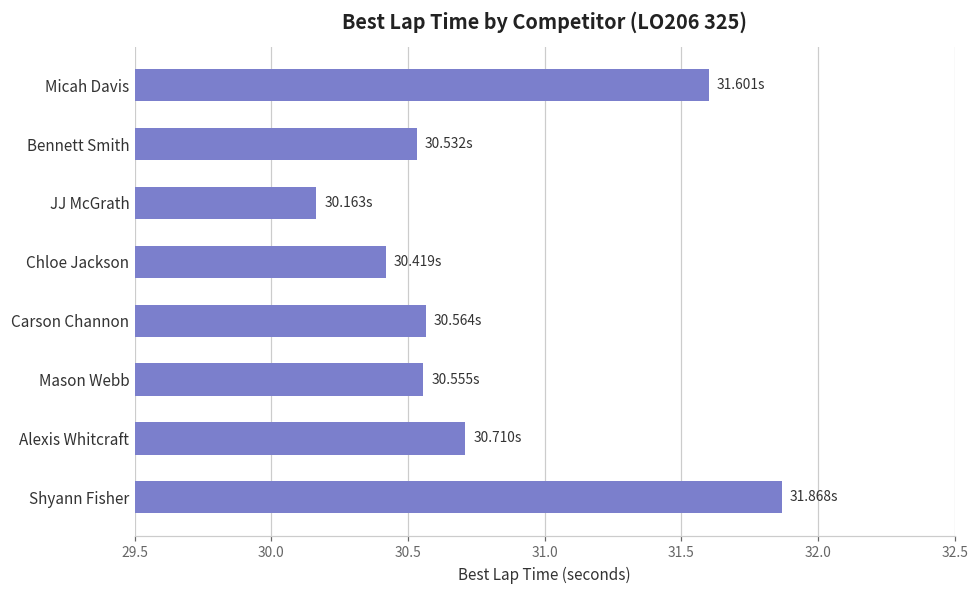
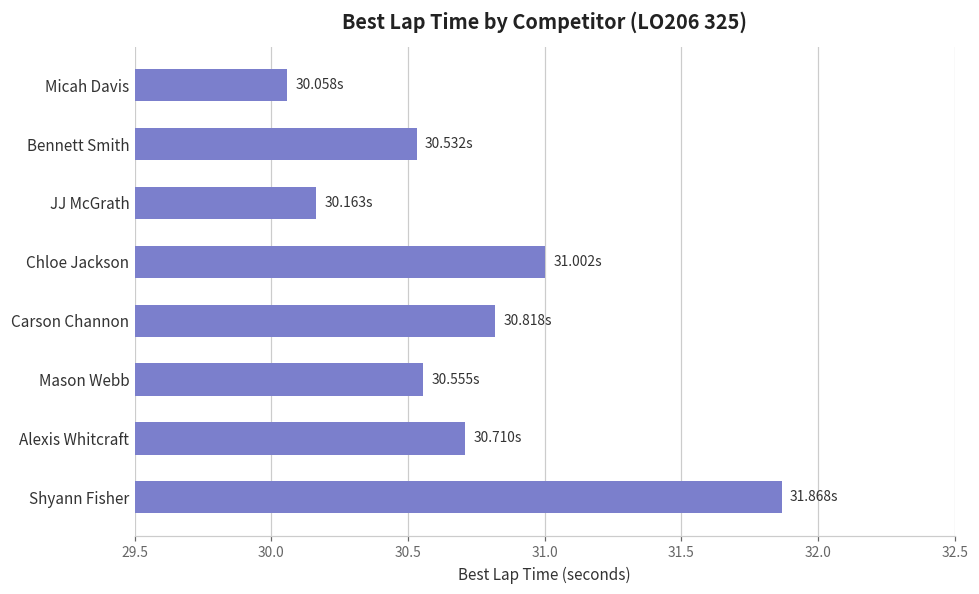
Micah Davis: 31.601s -> 30.058s
Chloe Jackson: 30.419s -> 31.002s
Carson Channon: 30.564s -> 30.818s
